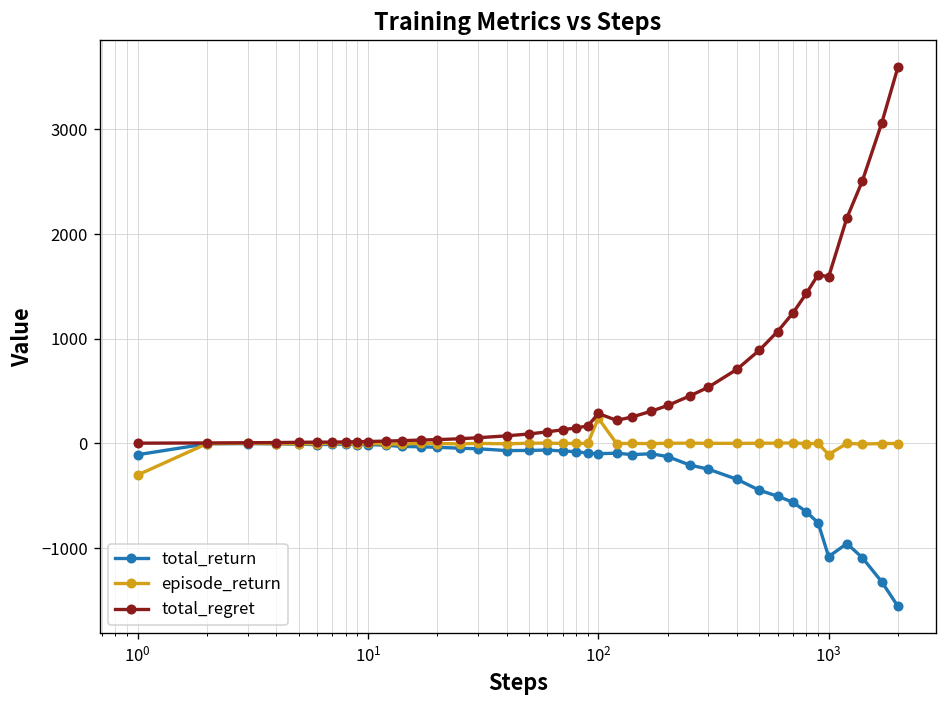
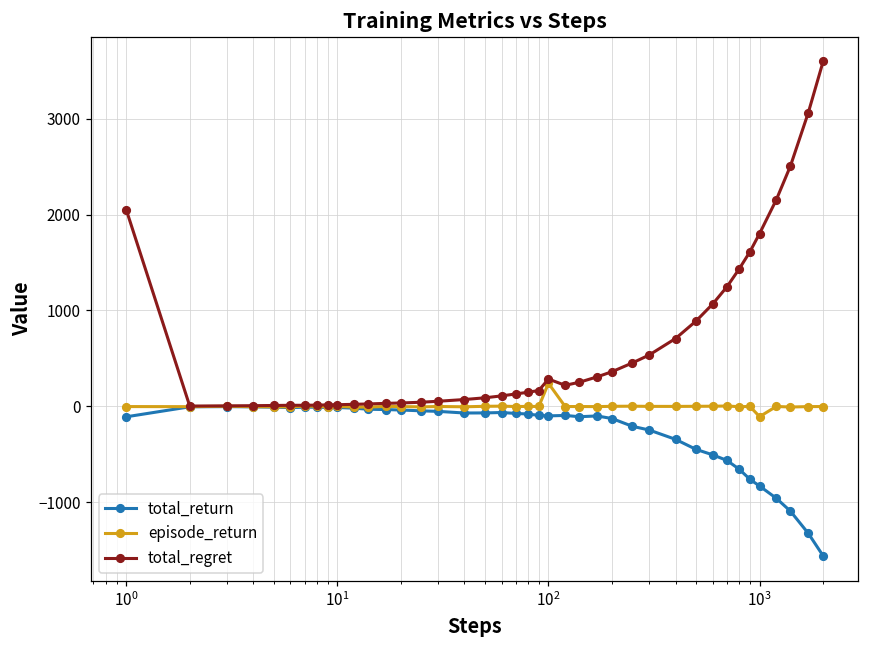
episode_return, 10^0: -300 -> 0
total_regret, 10^0: 0 -> 2100
total_return, 10^3: -1100 -> -800
total_regret, 10^3: 1600 -> 1800
